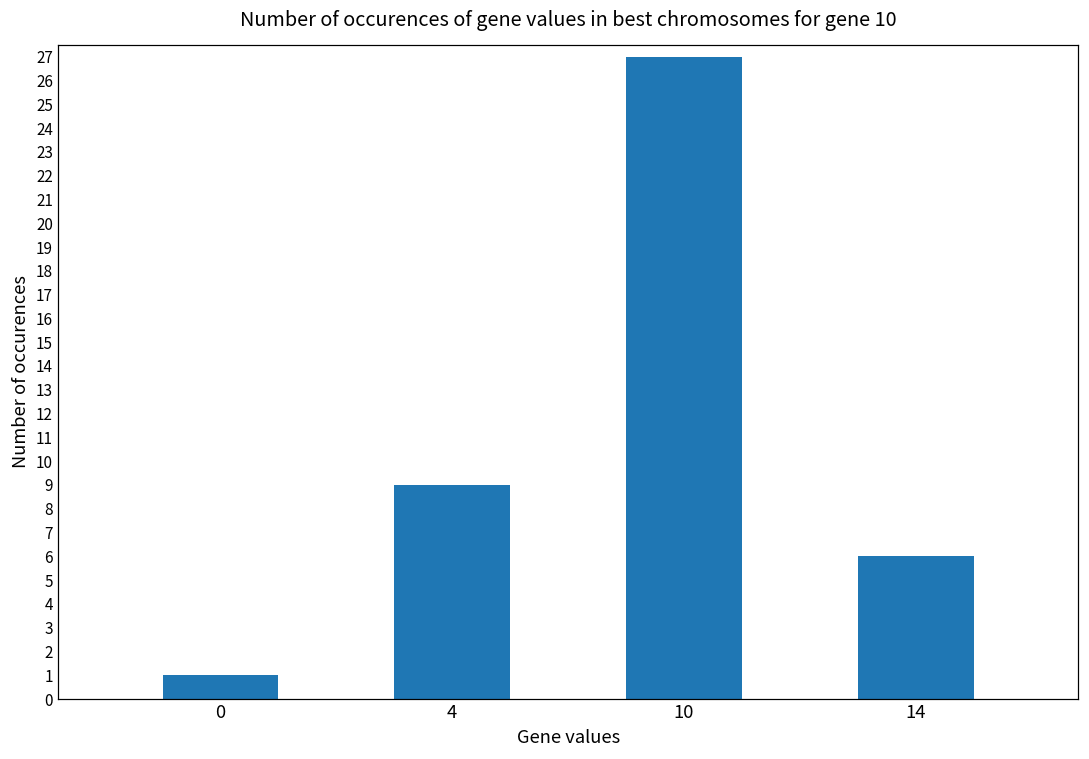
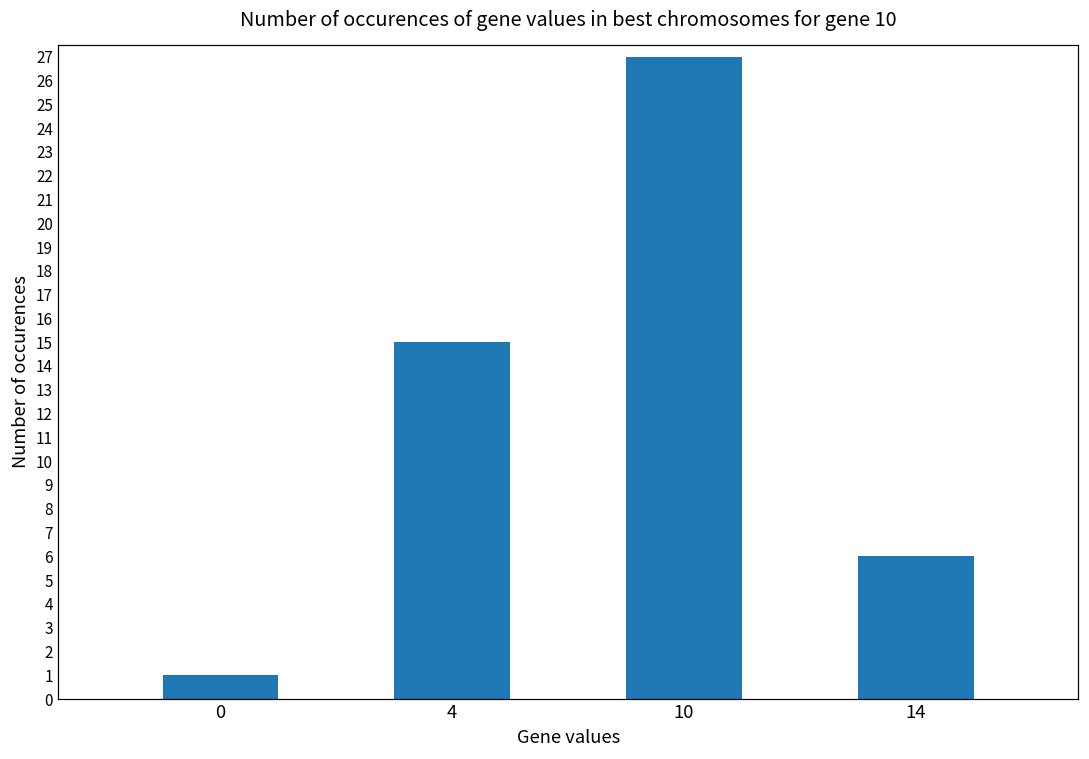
4: 9 -> 15
